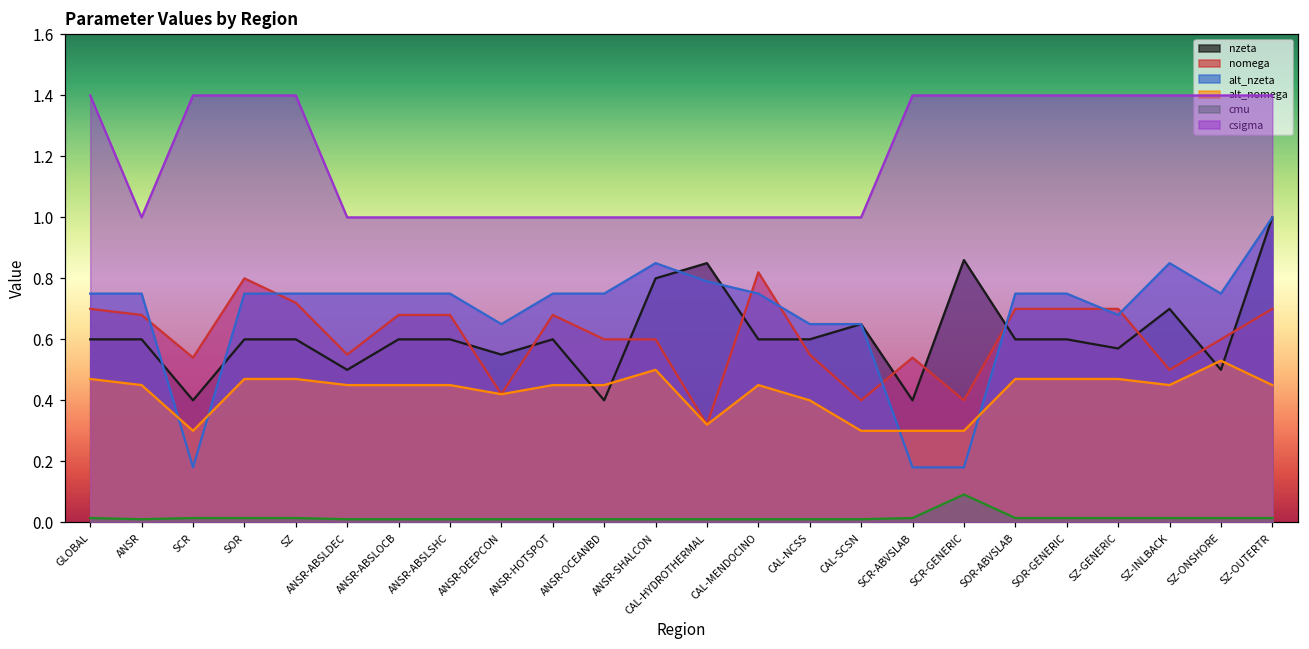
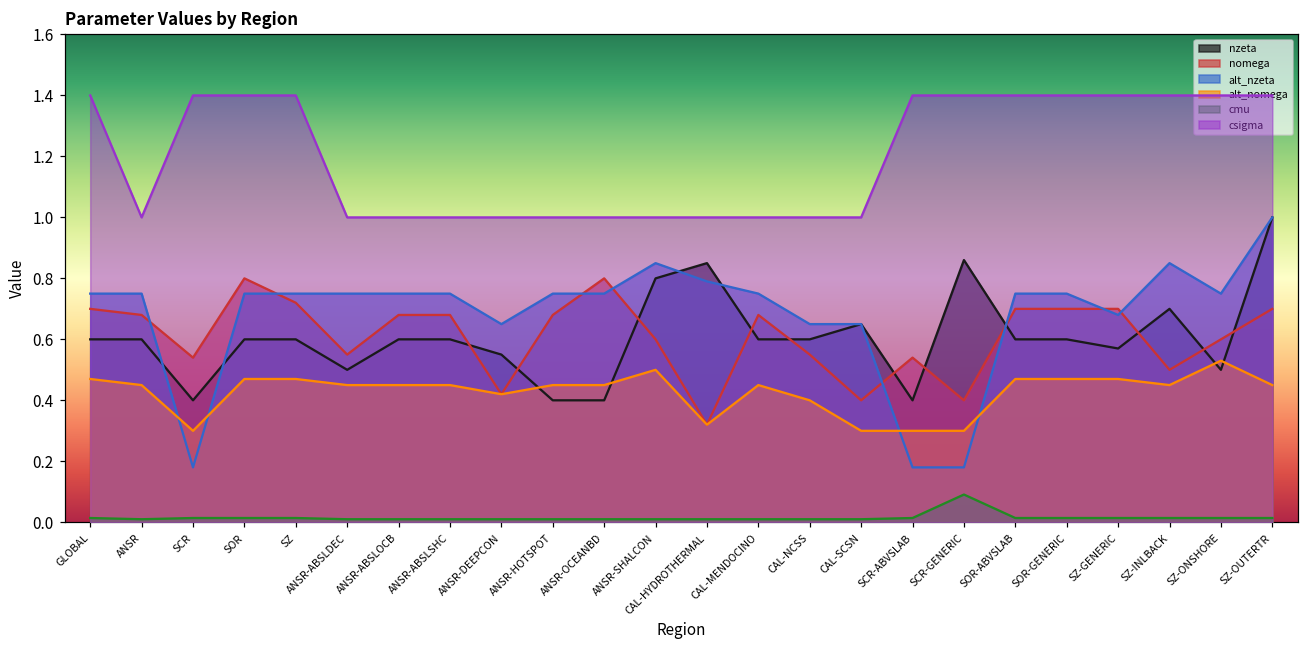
nzeta, ANSR-HOTSPOT: 0.6 -> 0.4
nomega, ANSR-OCEANBD: 0.6 -> 0.8
nomega, CAL-MENDOCINO: 0.82 -> 0.68
